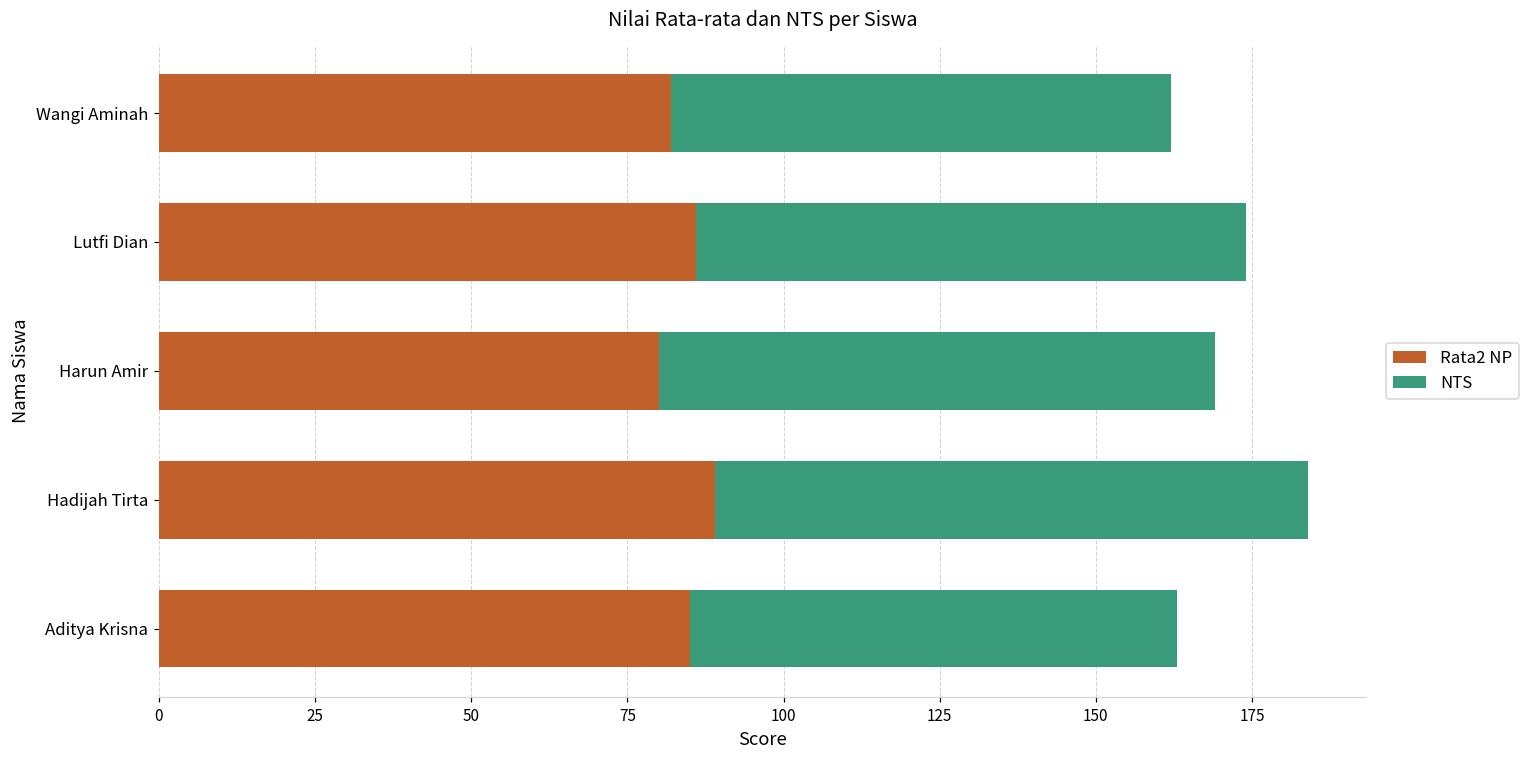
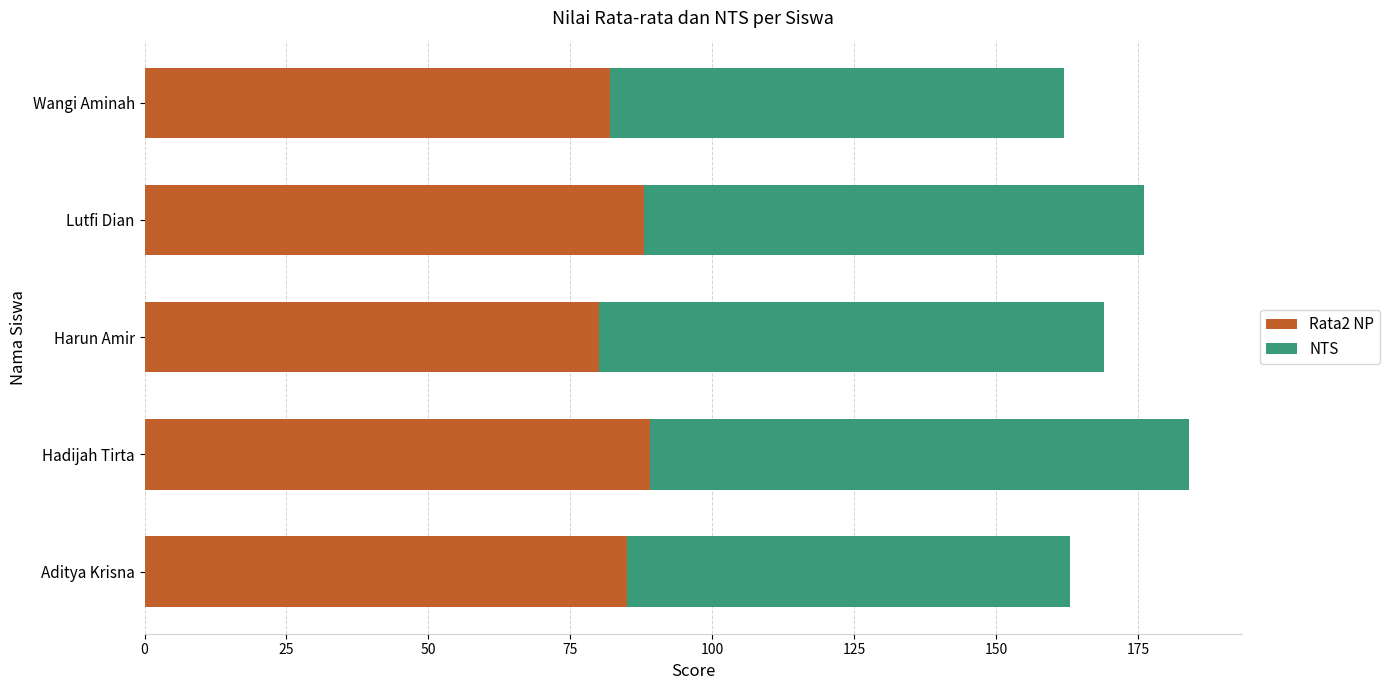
Rata2 NP, Lutfi Dian: 86 -> 88
